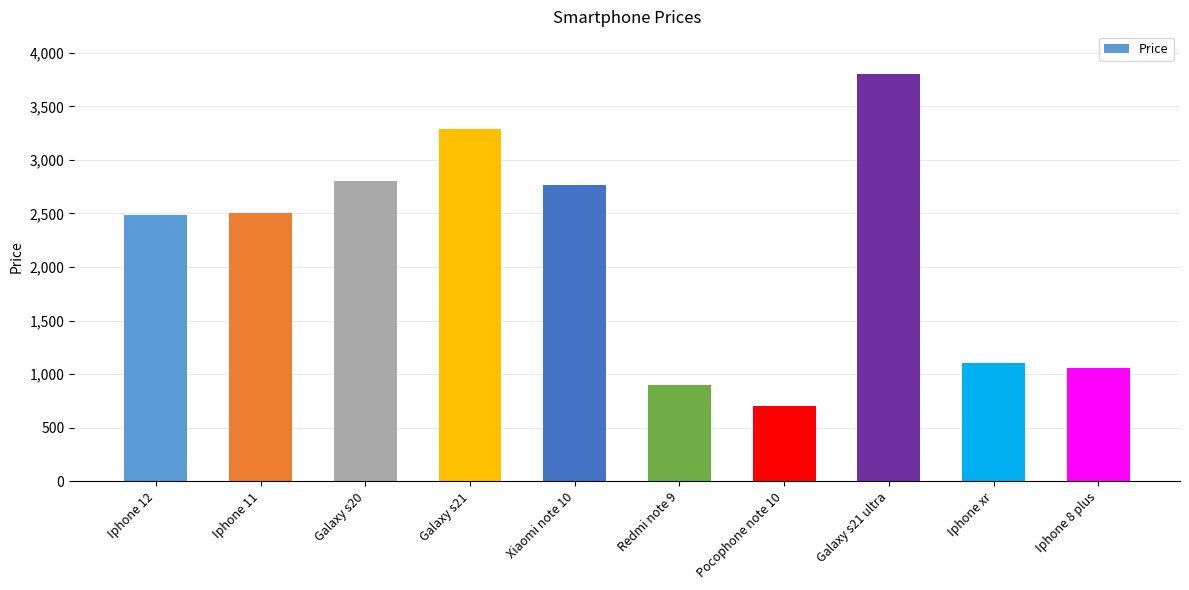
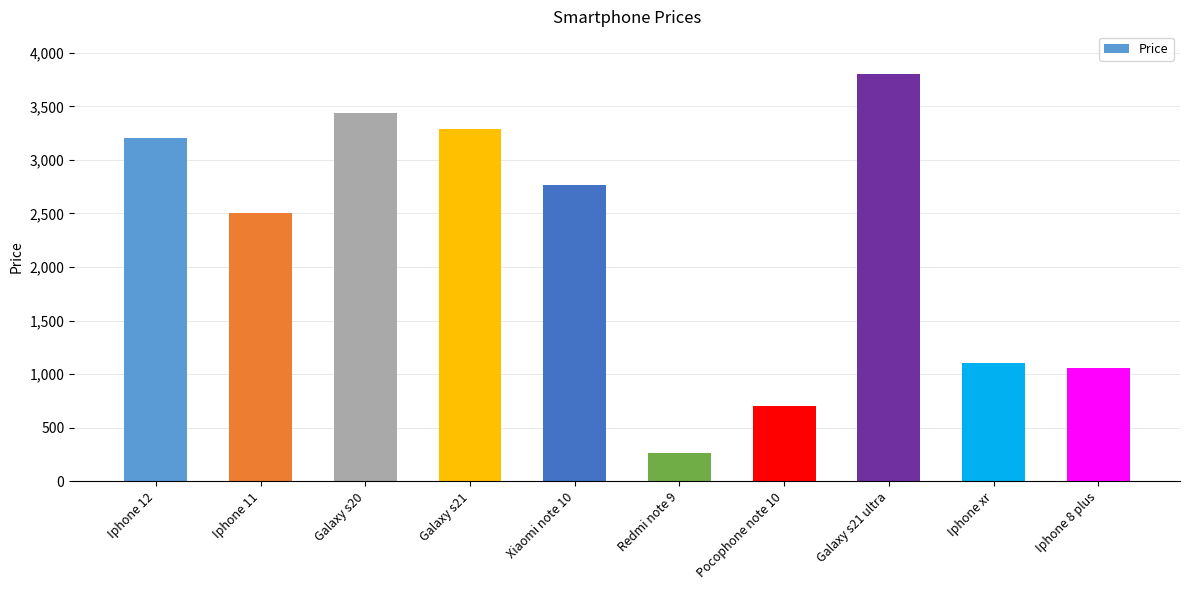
Iphone 12: 2,490 -> 3,200
Galaxy s20: 2,800 -> 3,440
Redmi note 9: 900 -> 270
